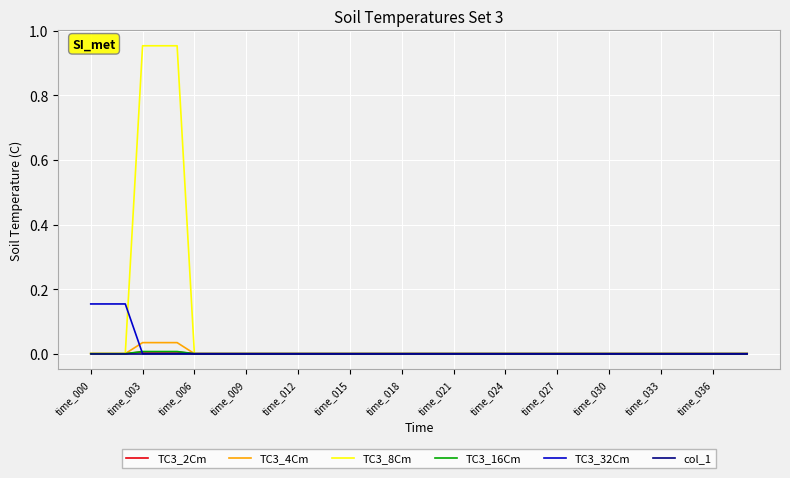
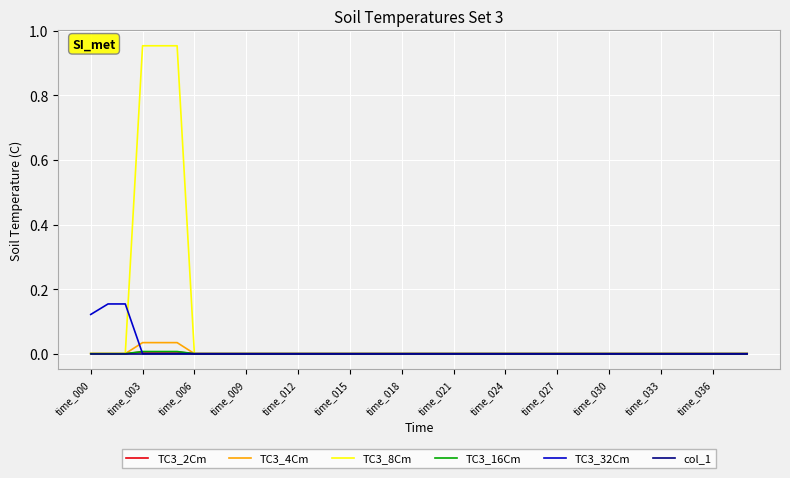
TC3_32Cm, time_000: 0.15 -> 0.12
